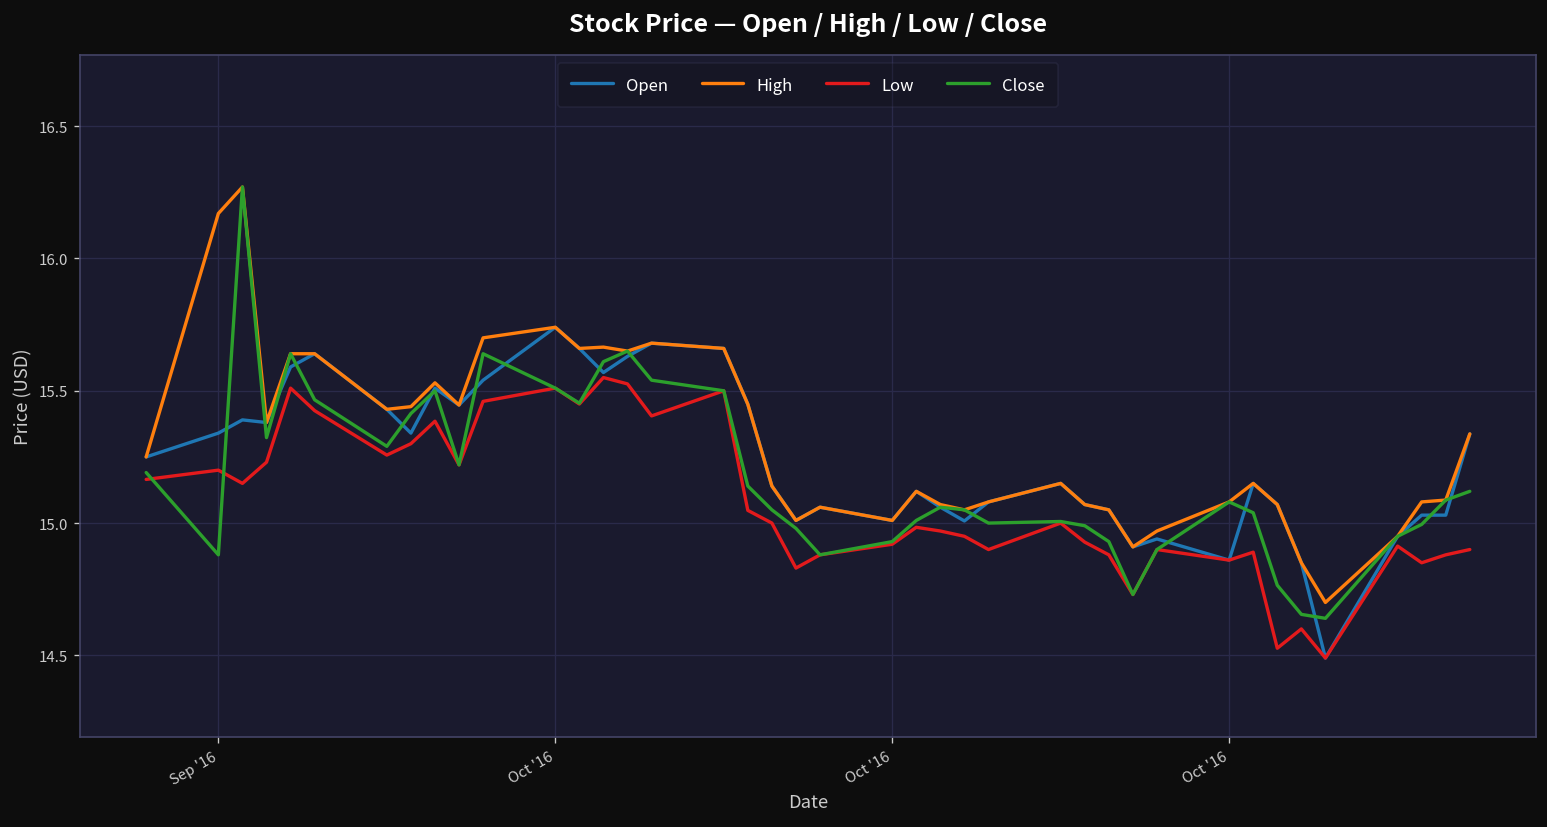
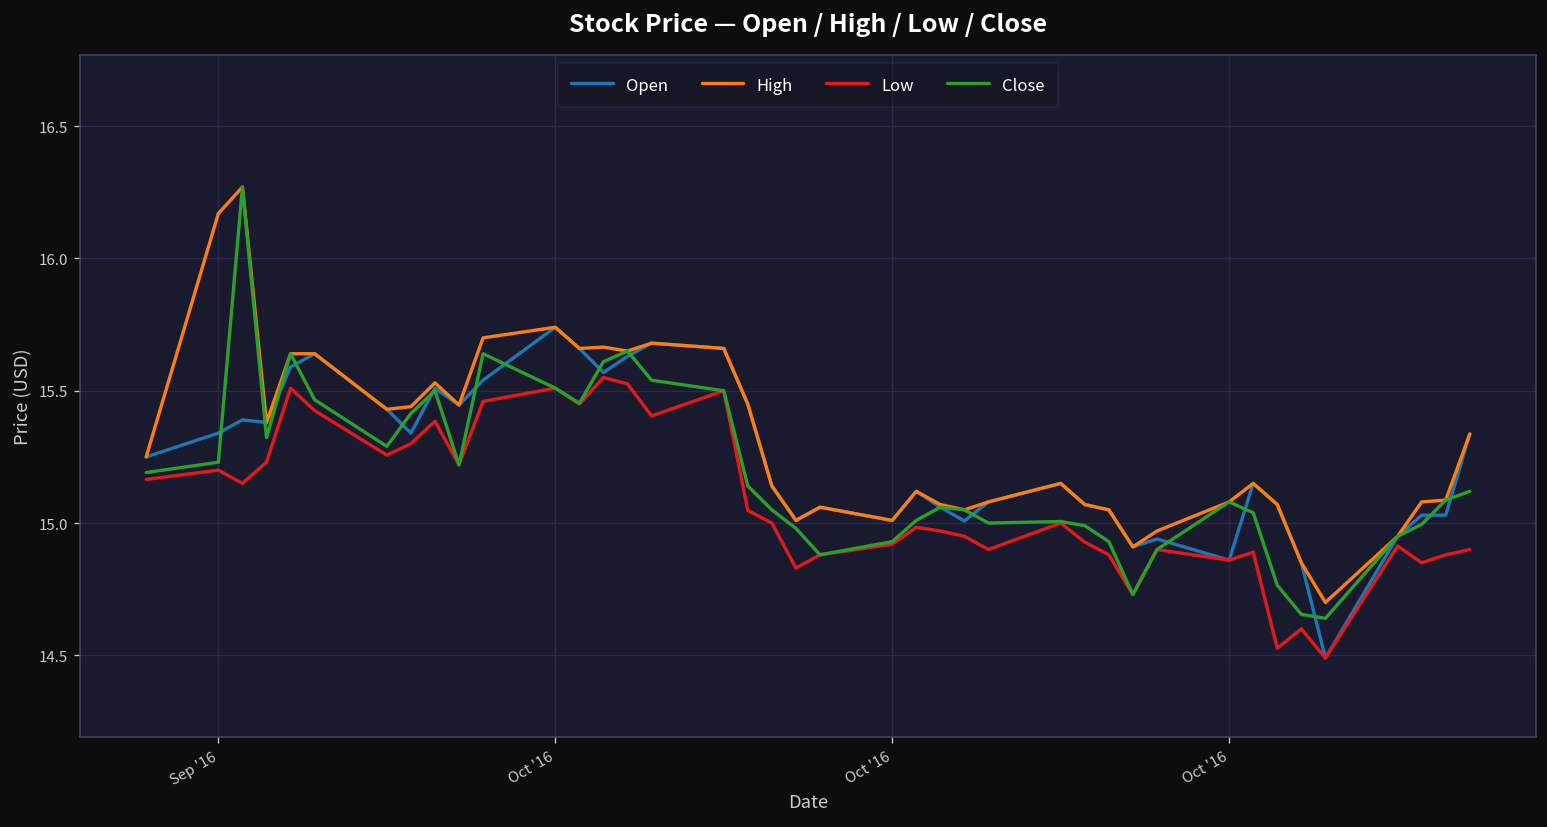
Close, Sep '16: 14.88 -> 15.23
